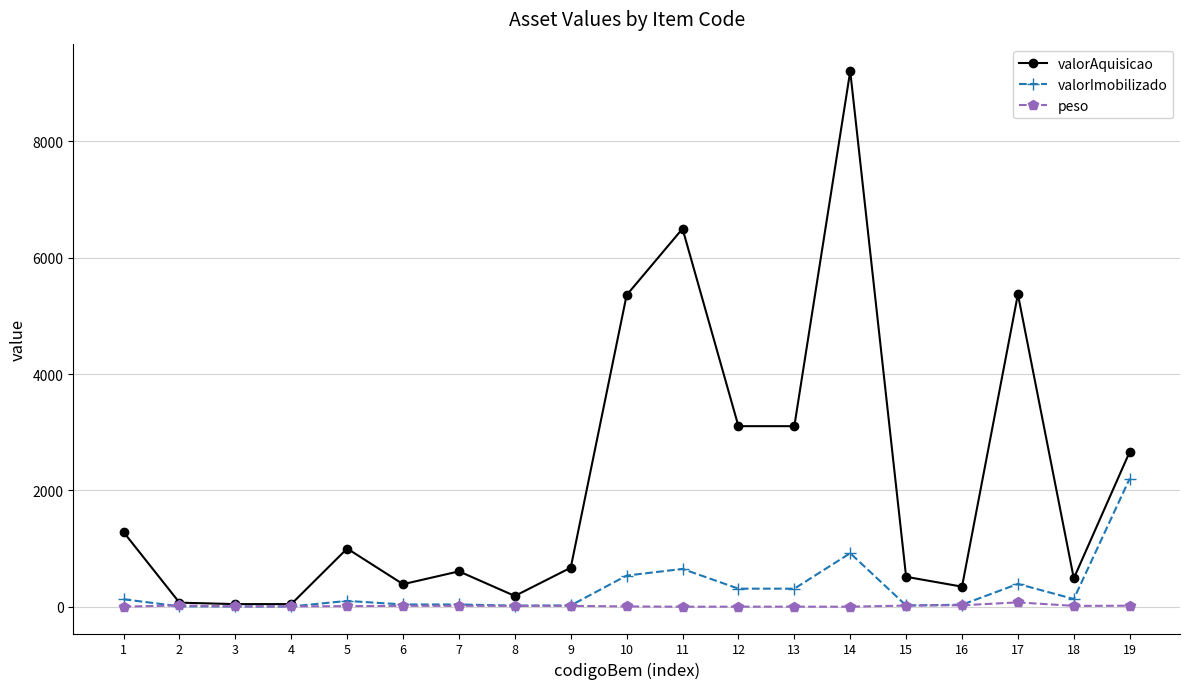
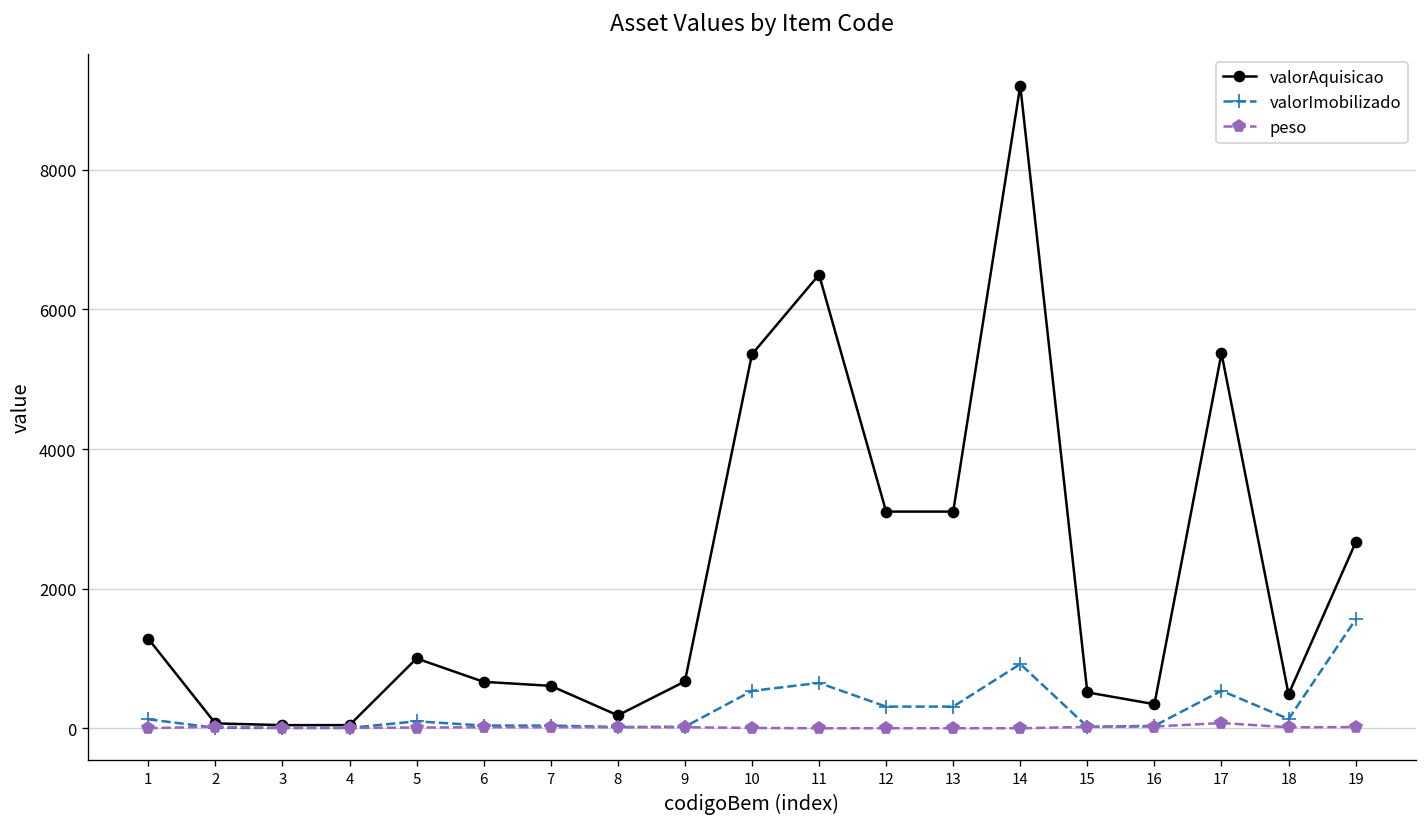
valorAquisicao, 6: 400 -> 700
valorImobilizado, 17: 400 -> 500
valorImobilizado, 19: 2200 -> 1600
